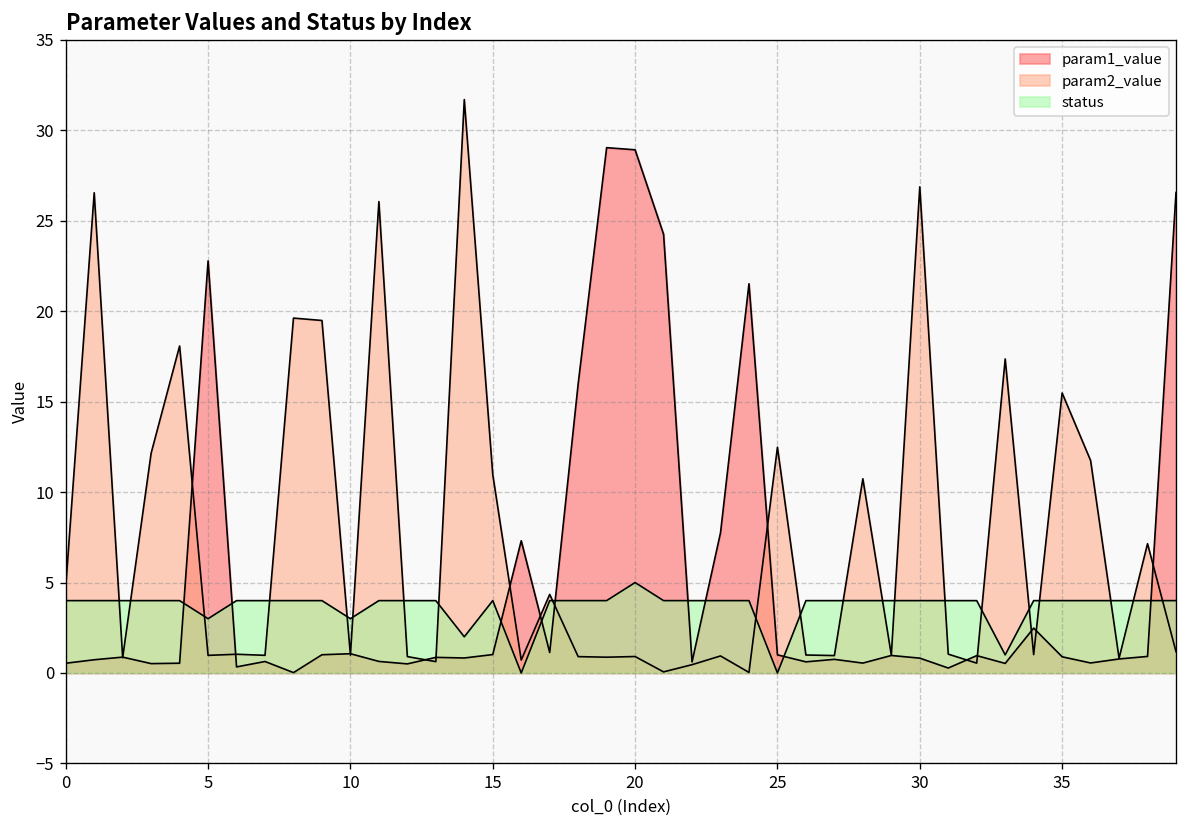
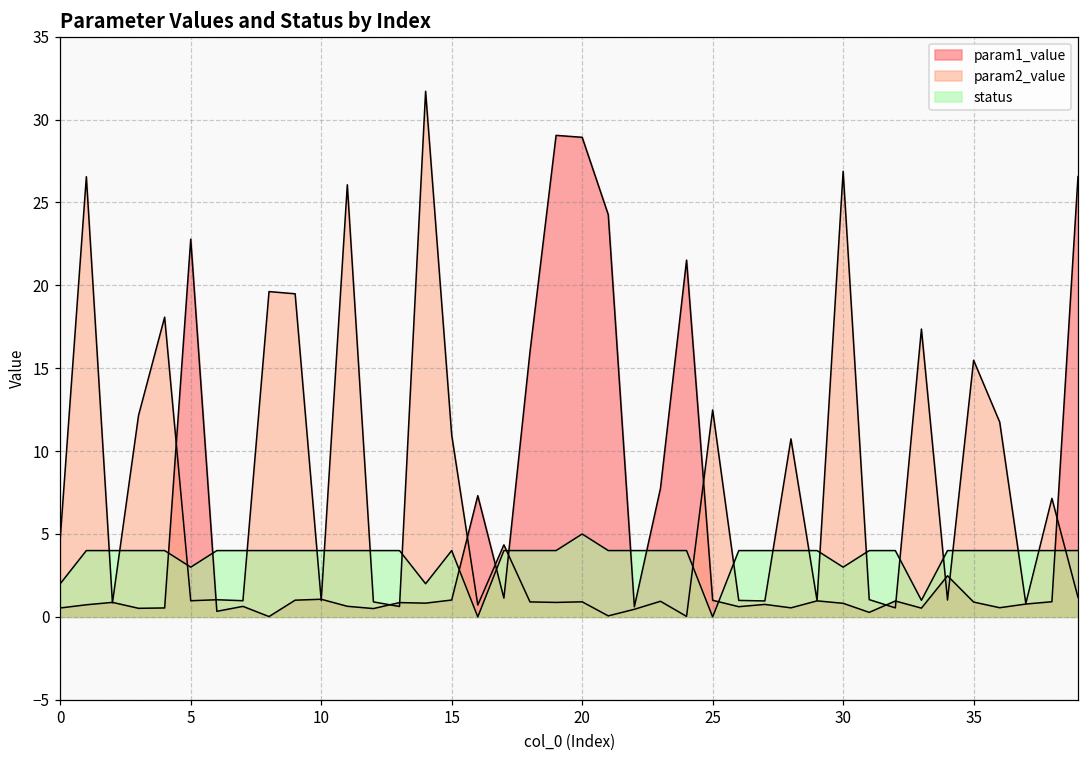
status, 0: 4 -> 2
status, 10: 3 -> 4
status, 30: 4 -> 3
